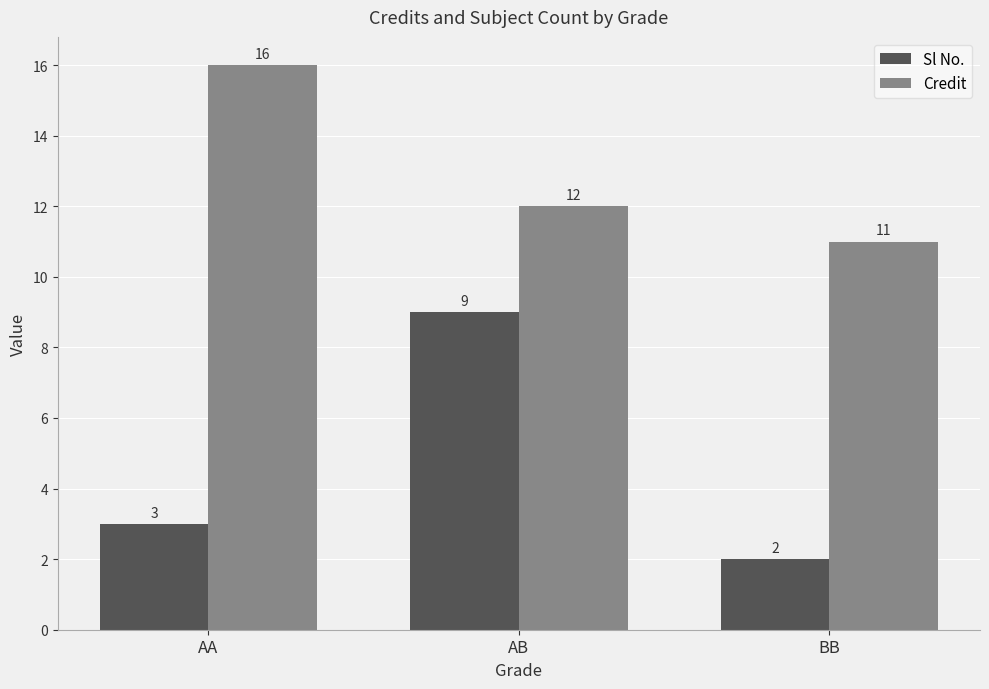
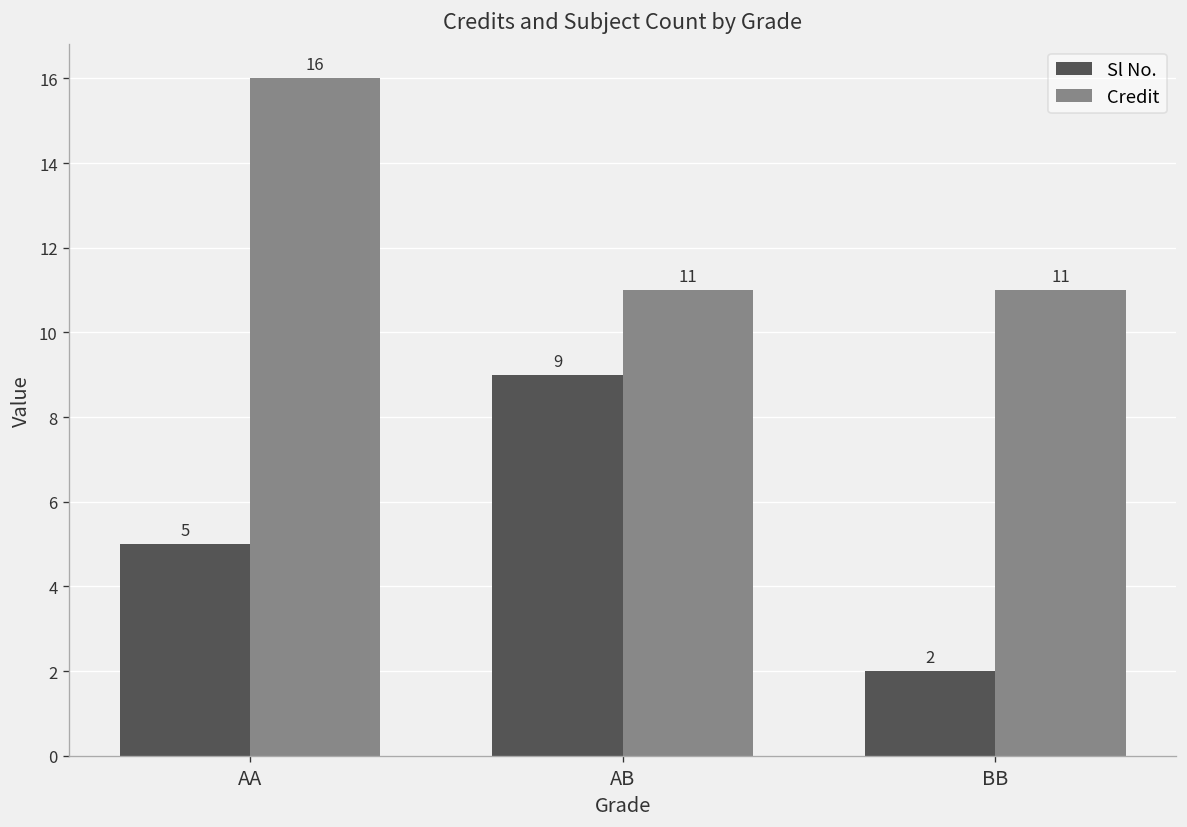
Sl No., AA: 3 -> 5
Credit, AB: 12 -> 11
